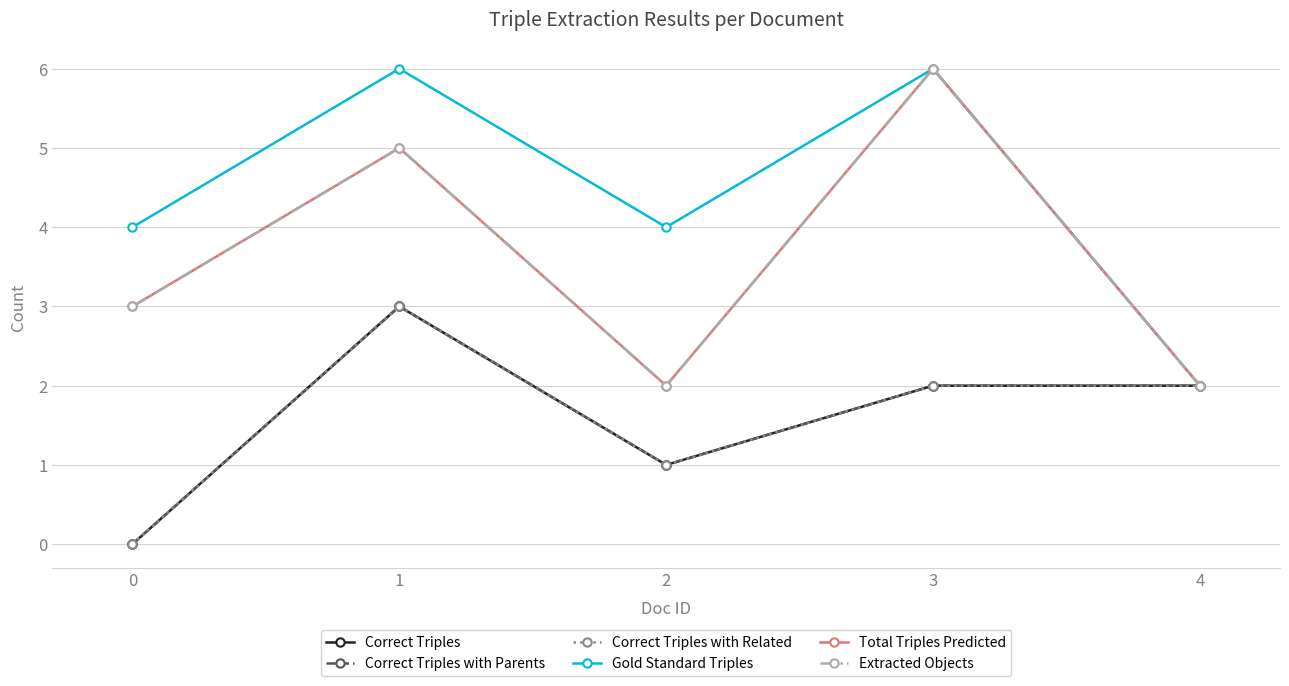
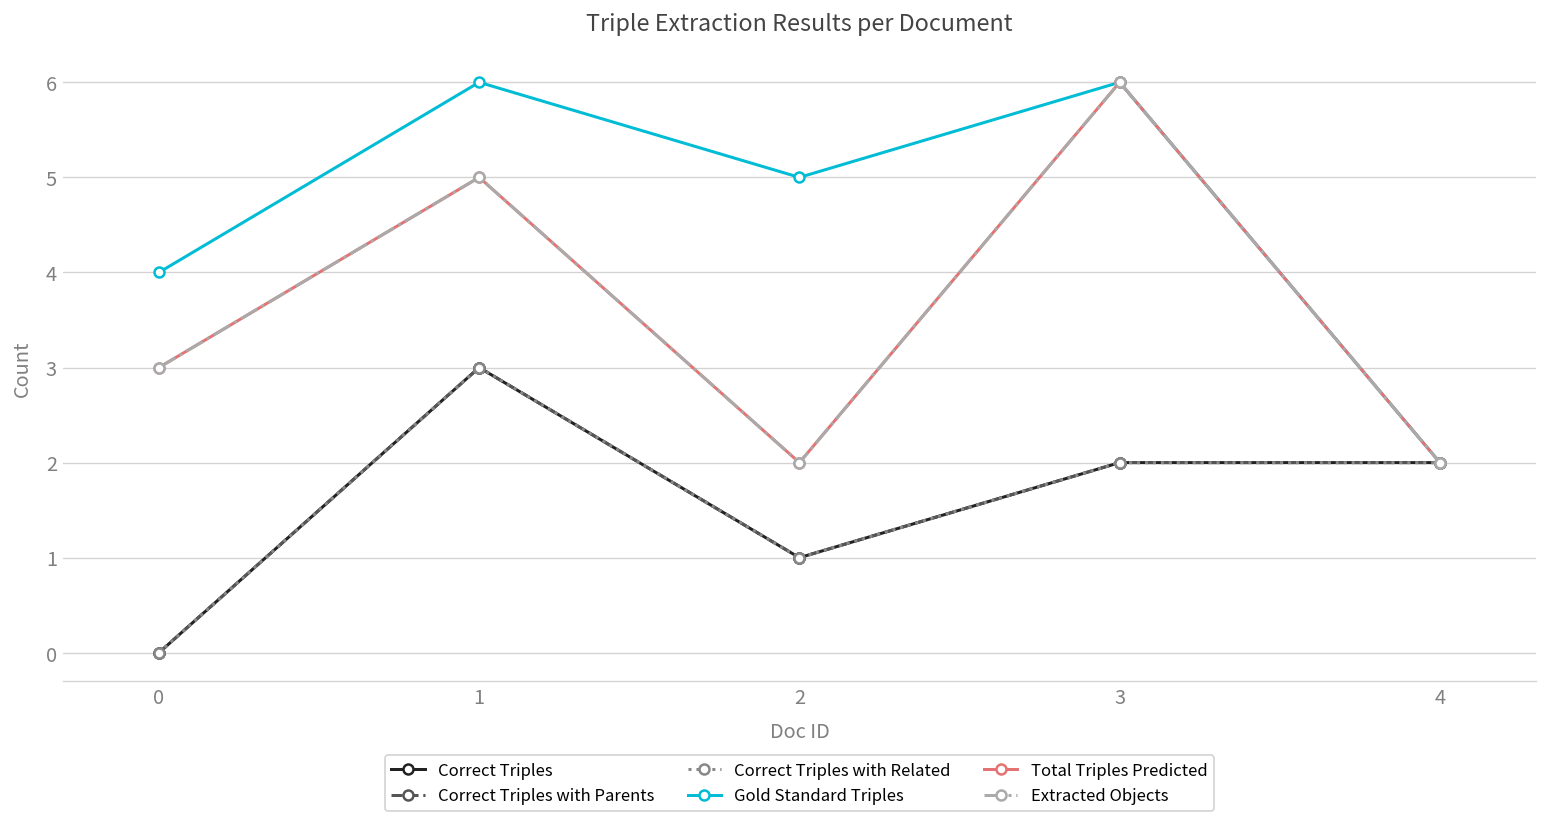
Gold Standard Triples, 2: 4 -> 5
